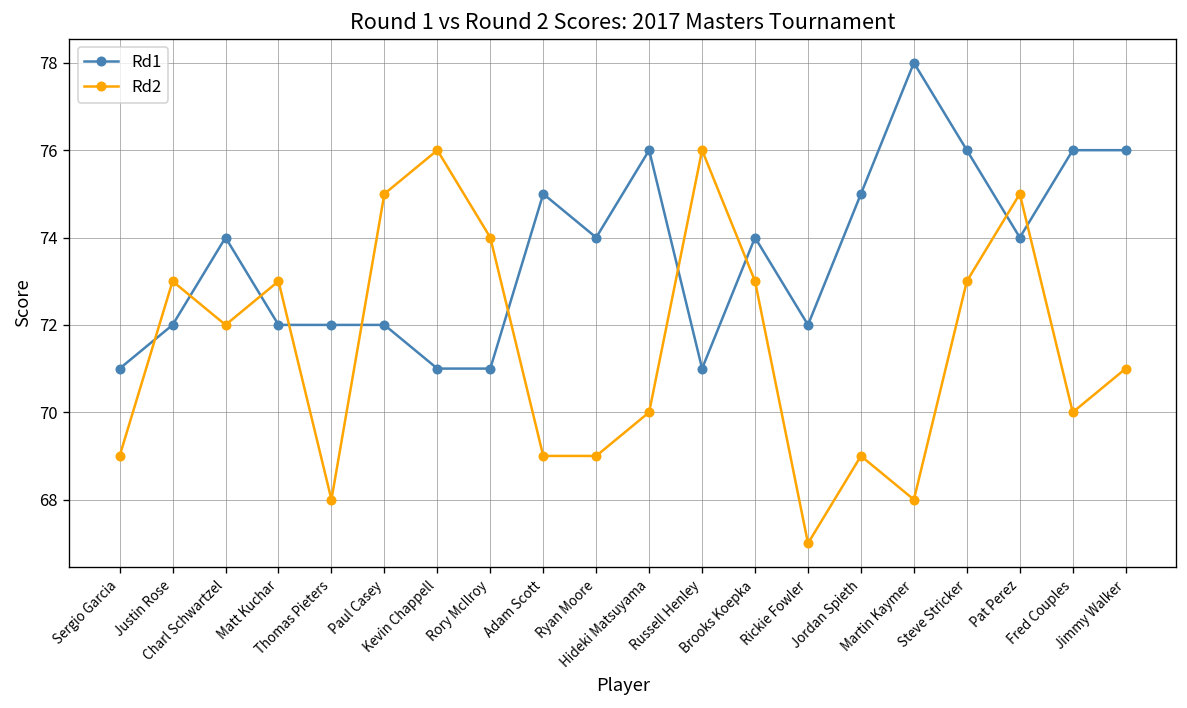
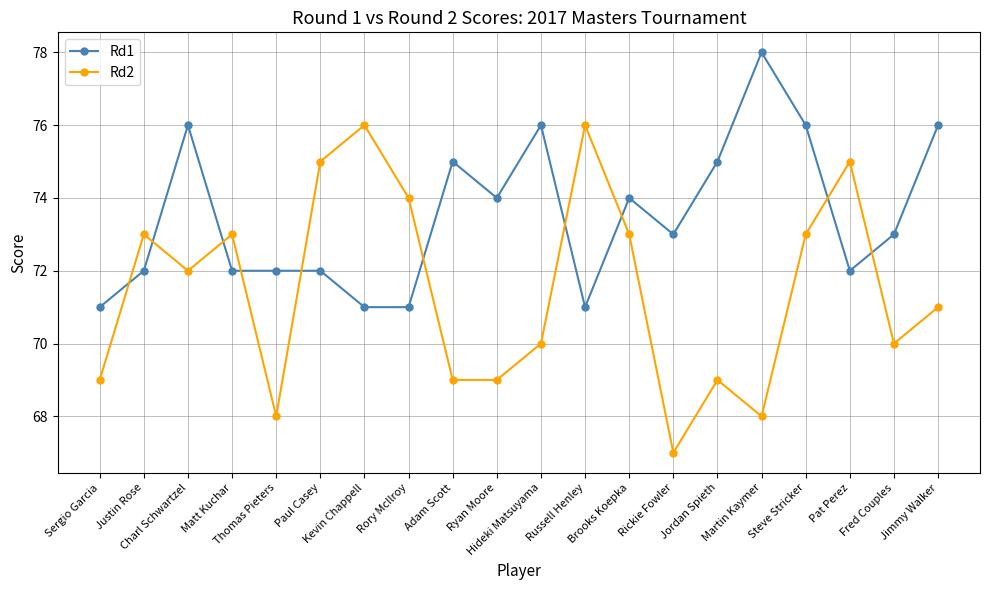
Rd1, Charl Schwartzel: 74 -> 76
Rd1, Rickie Fowler: 72 -> 73
Rd1, Pat Perez: 74 -> 72
Rd1, Fred Couples: 76 -> 73
